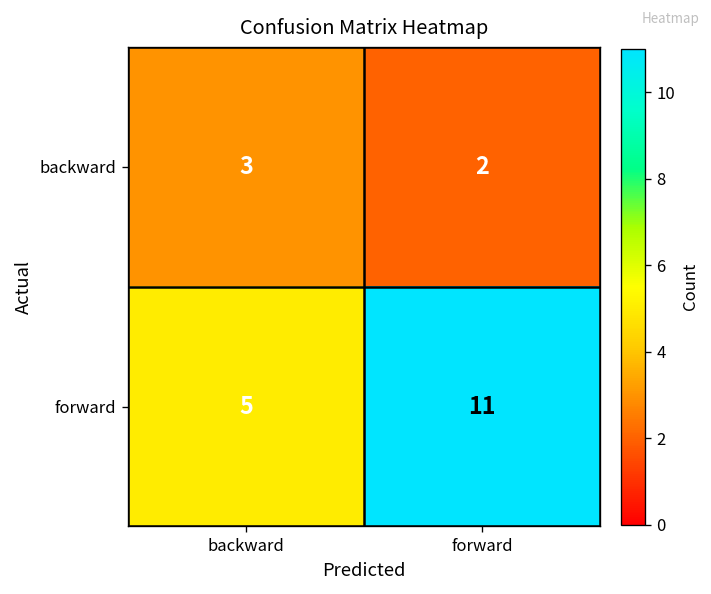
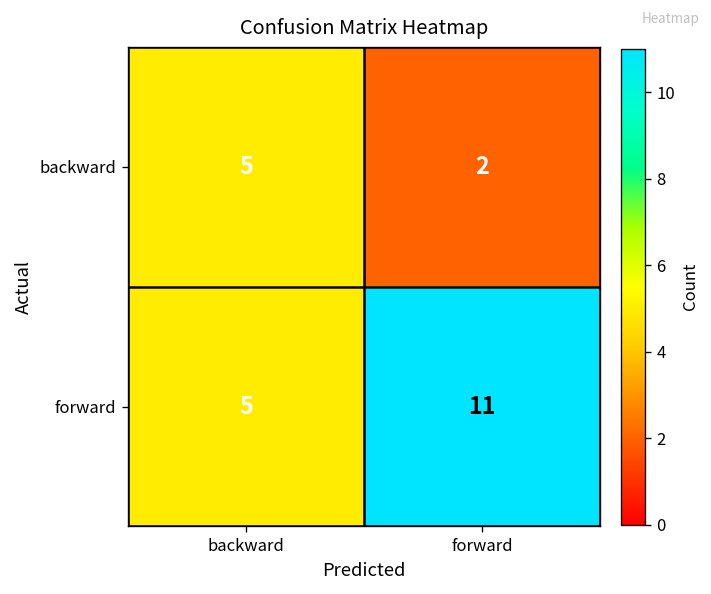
backward, backward: 3 -> 5
